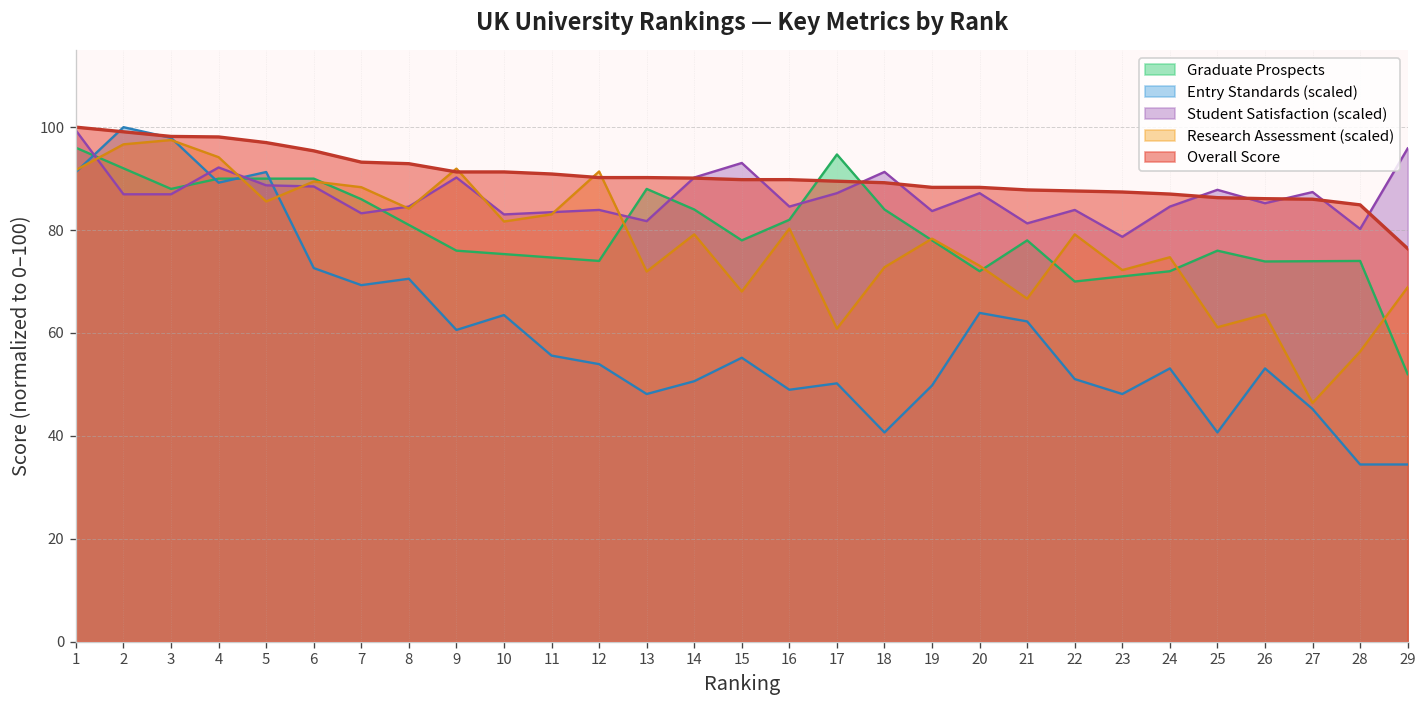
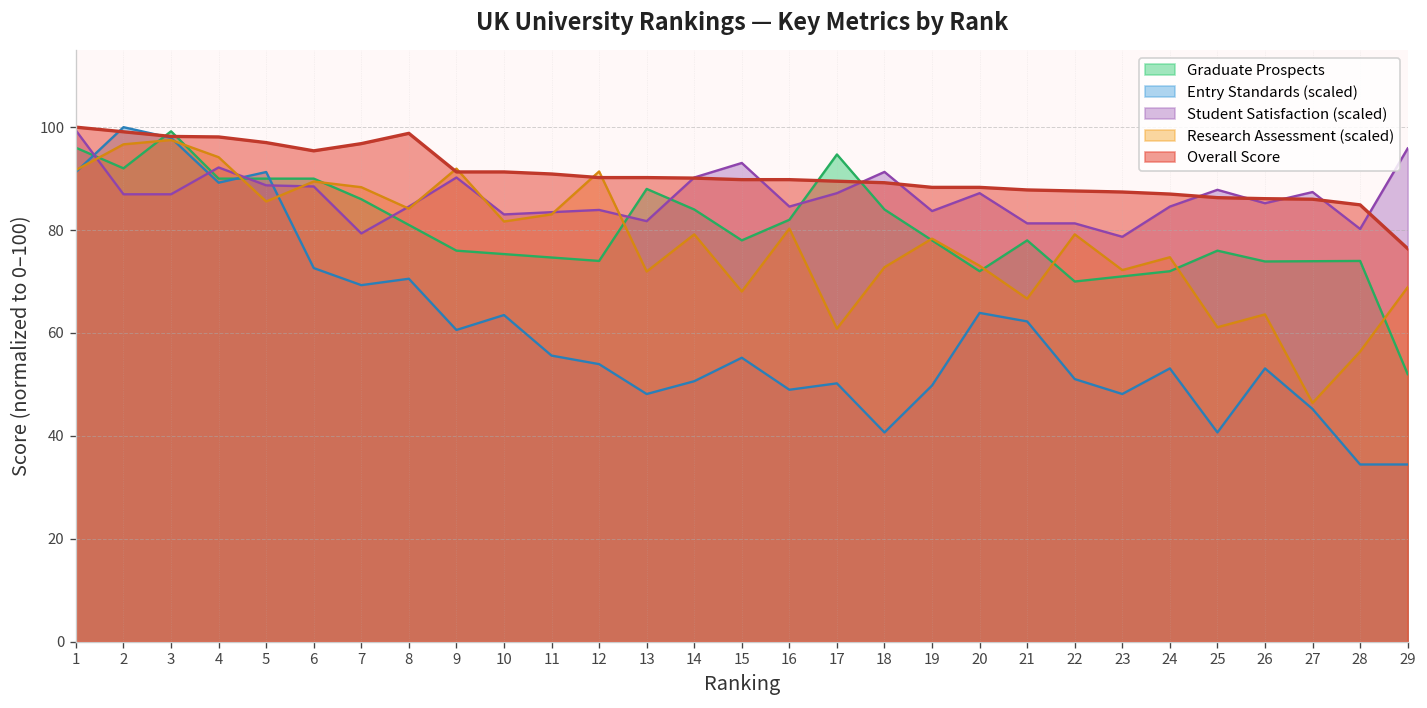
Graduate Prospects, 3: 88 -> 99
Student Satisfaction (scaled), 7: 83 -> 79
Overall Score, 7: 93 -> 97
Overall Score, 8: 93 -> 99
Student Satisfaction (scaled), 22: 84 -> 81
